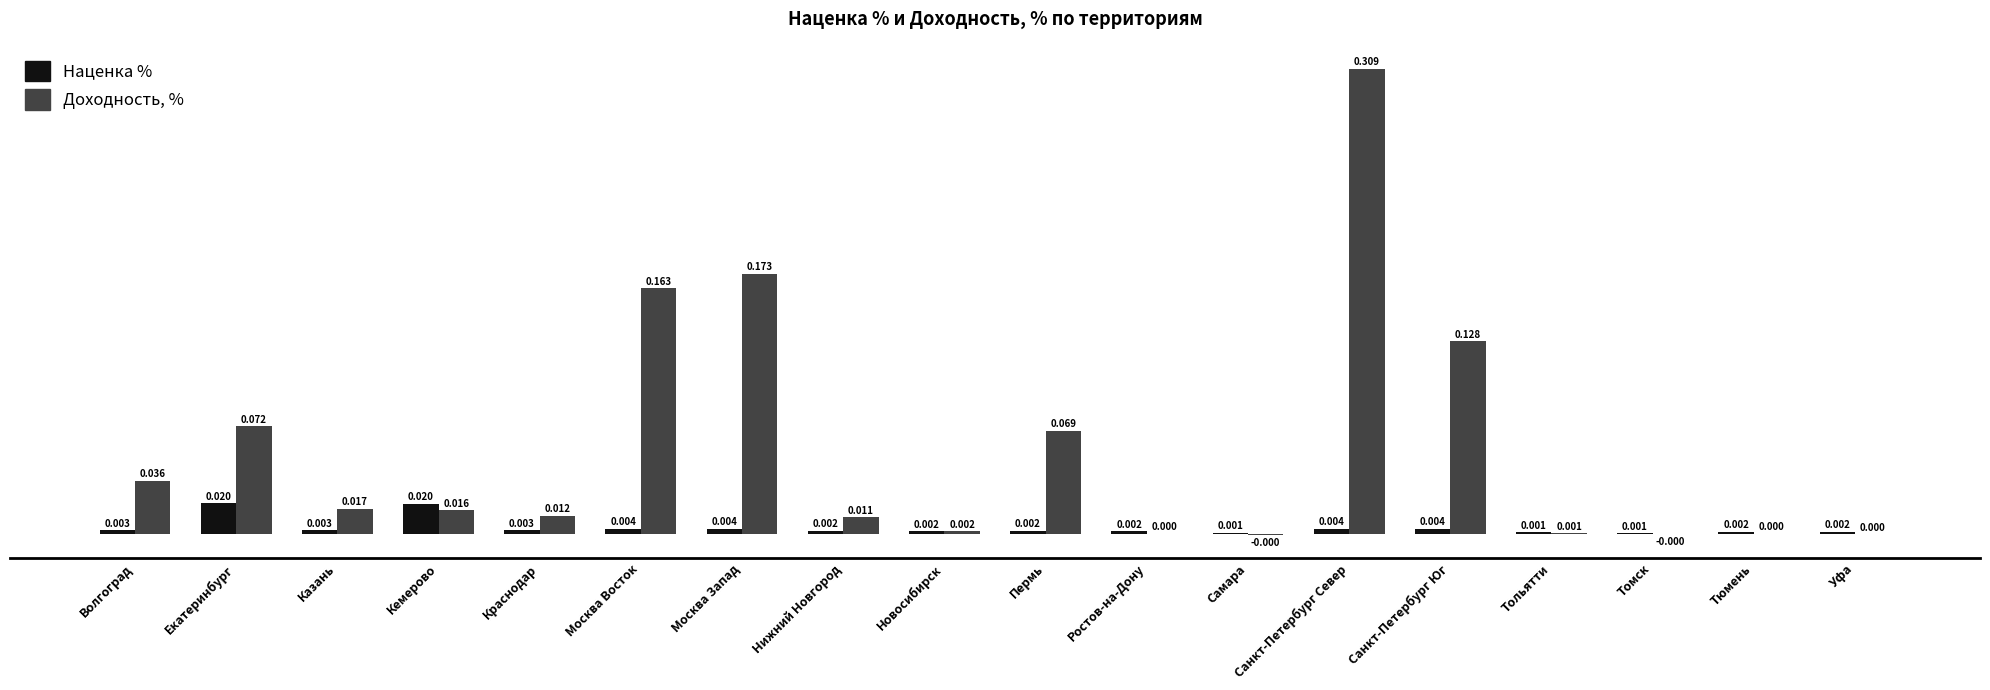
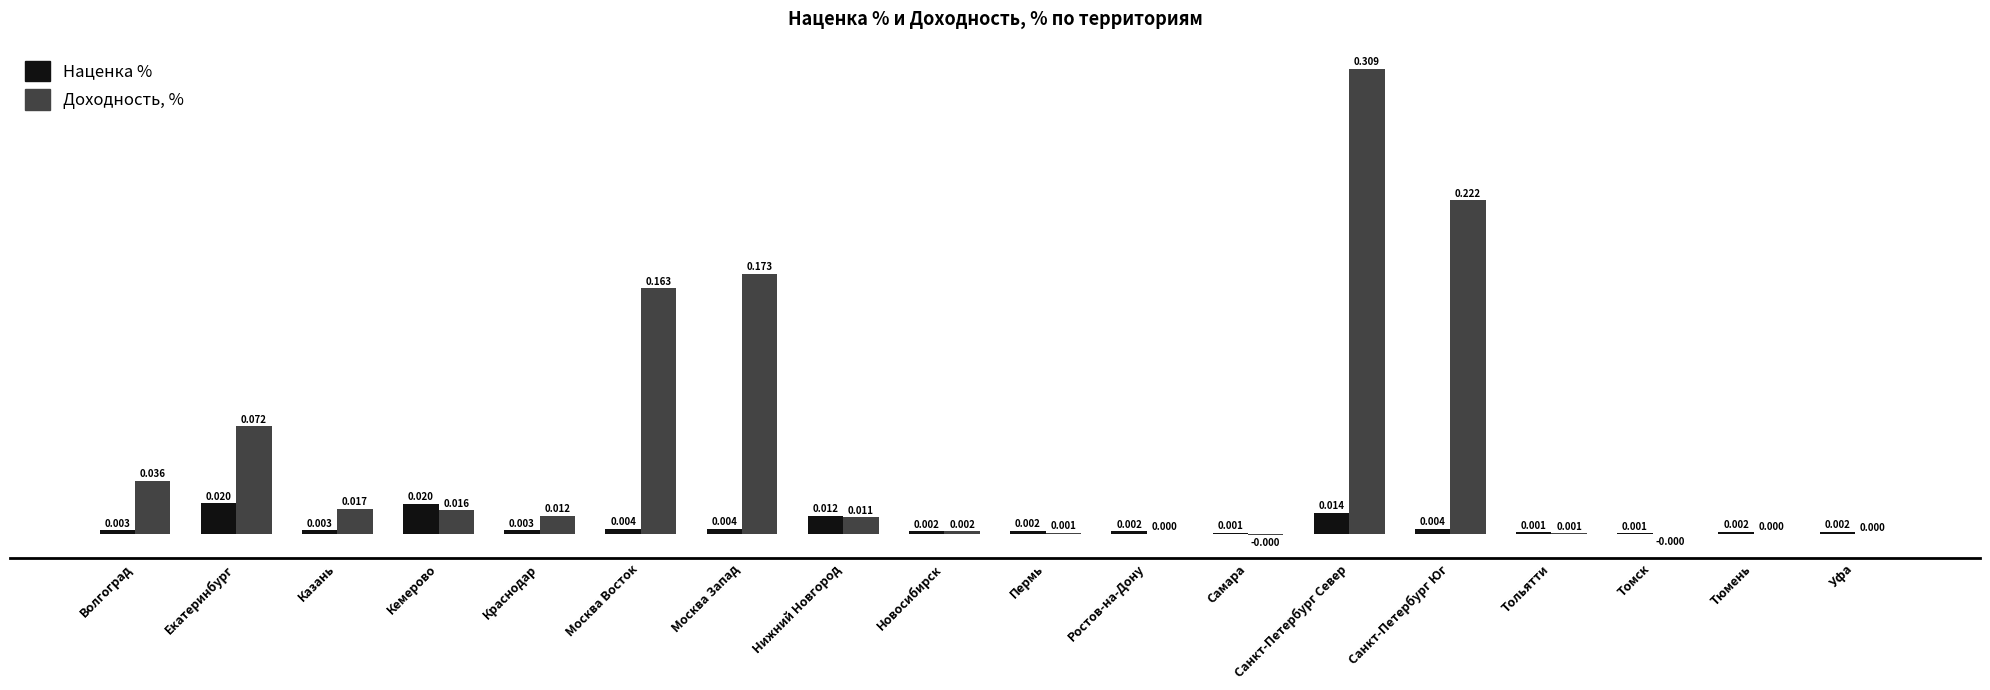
Наценка %, Нижний Новгород: 0.002 -> 0.012
Доходность, %, Пермь: 0.069 -> 0.001
Наценка %, Санкт-Петербург Север: 0.004 -> 0.014
Доходность, %, Санкт-Петербург Юг: 0.128 -> 0.222
